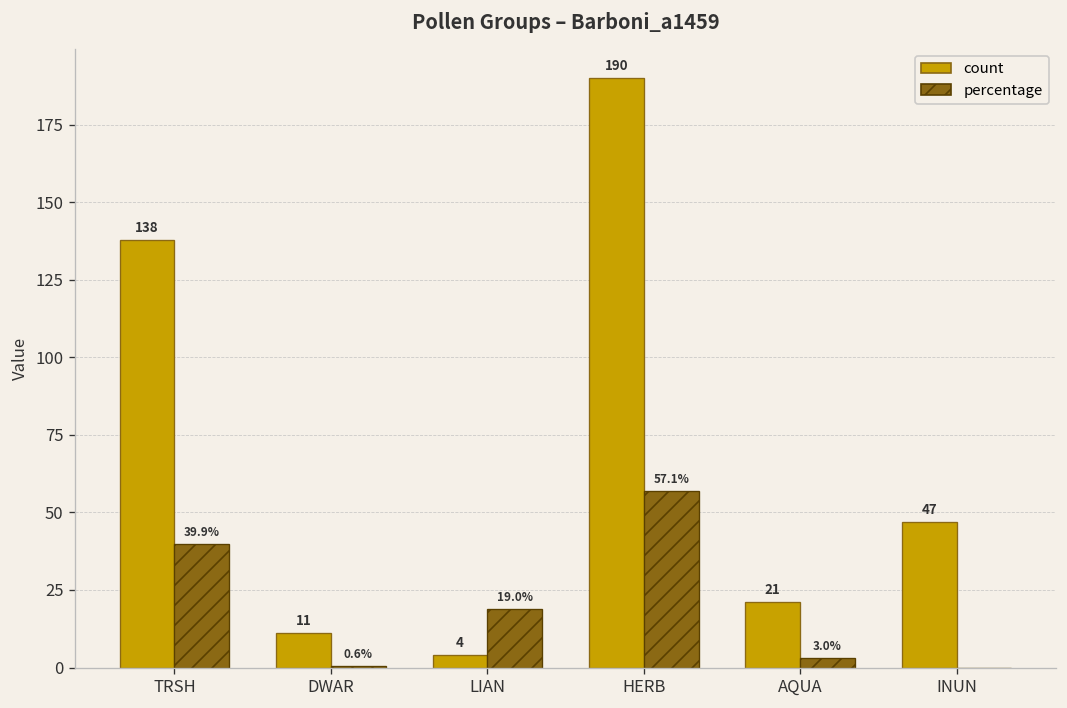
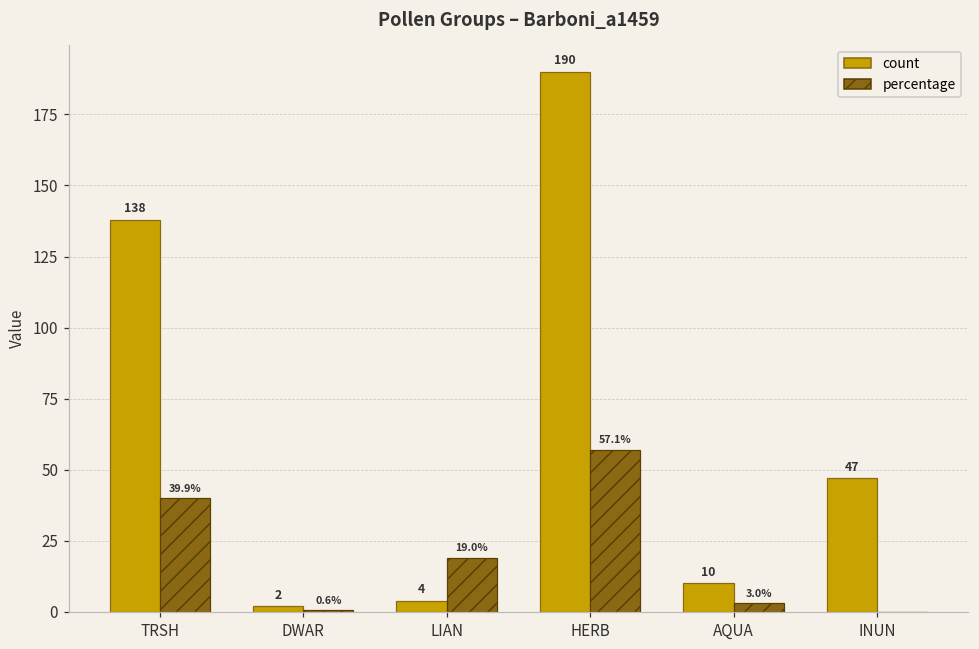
count, DWAR: 11 -> 2
count, AQUA: 21 -> 10
